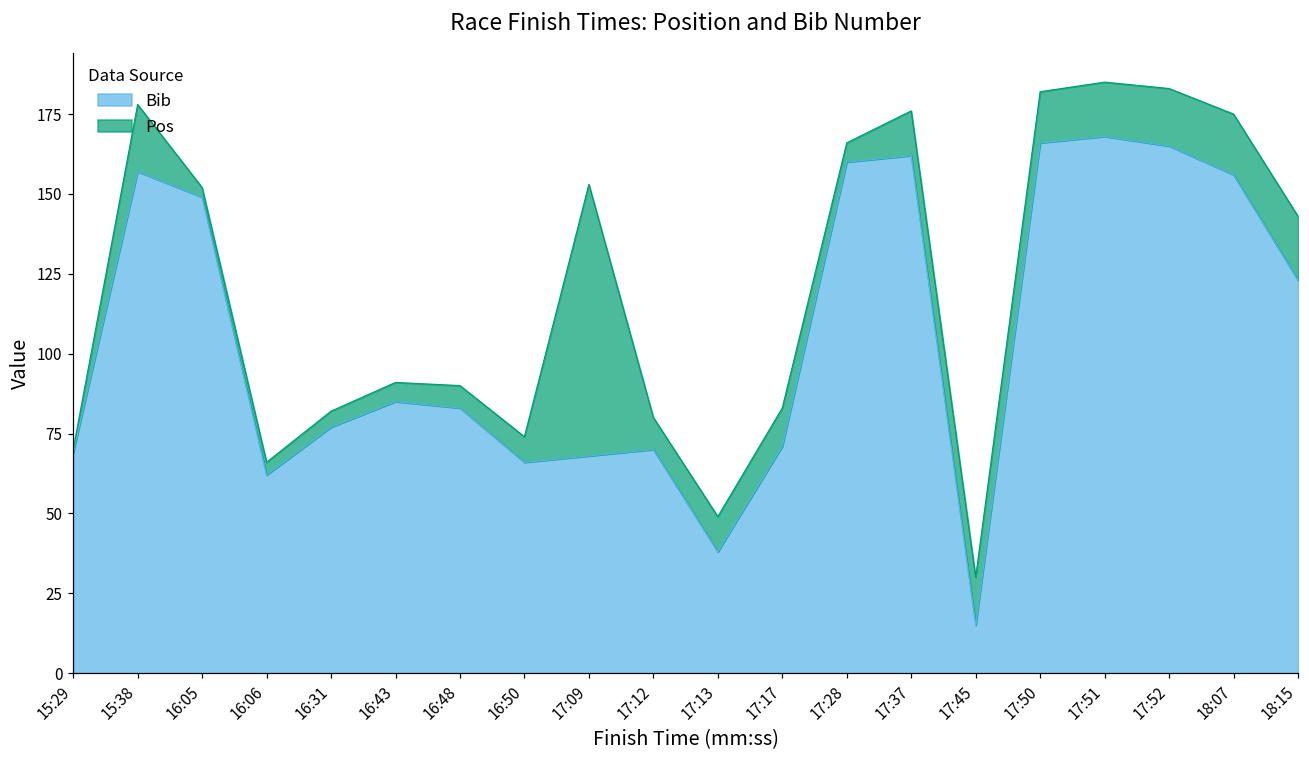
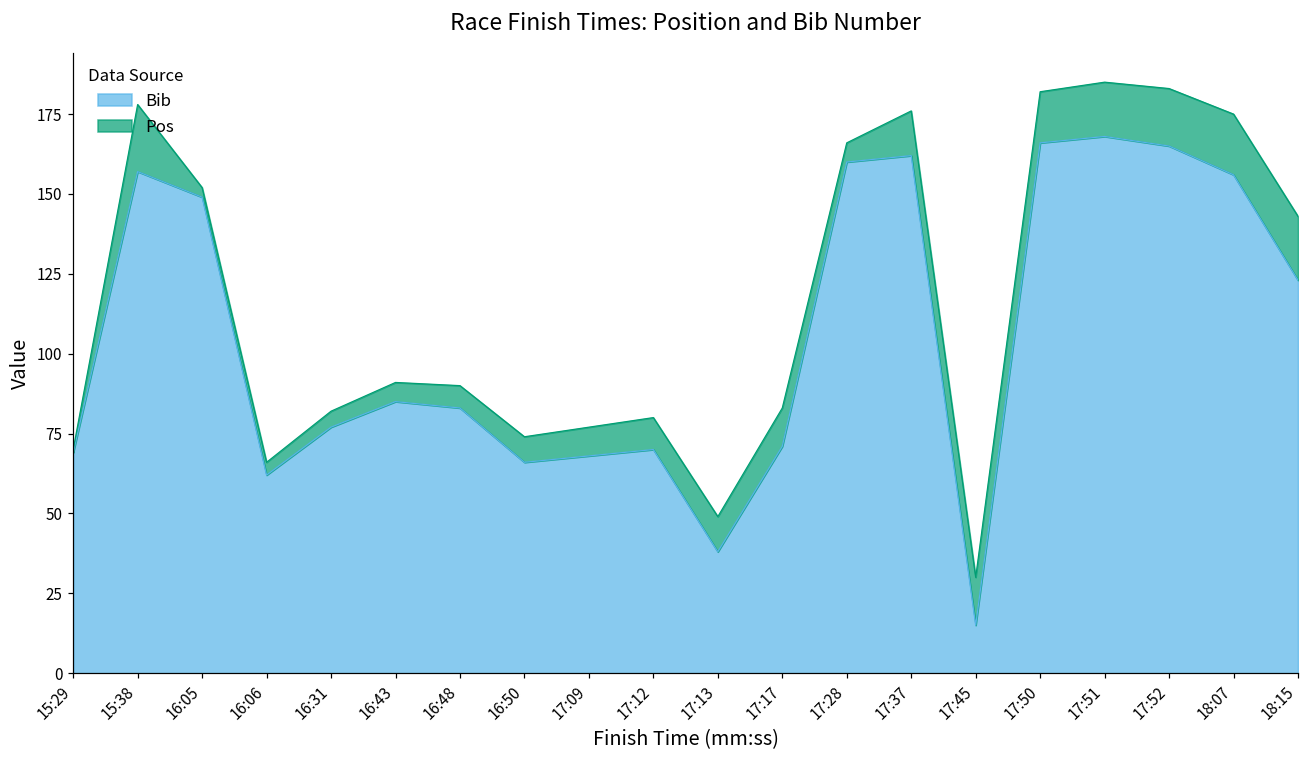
Pos, 17:09: 85 -> 9
